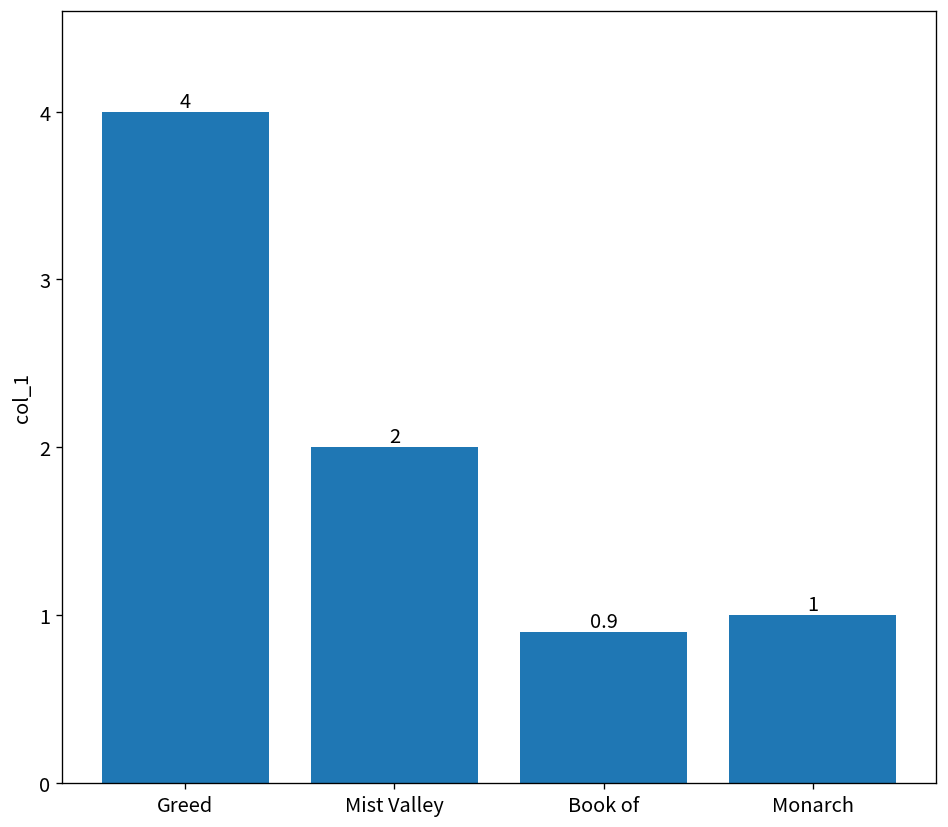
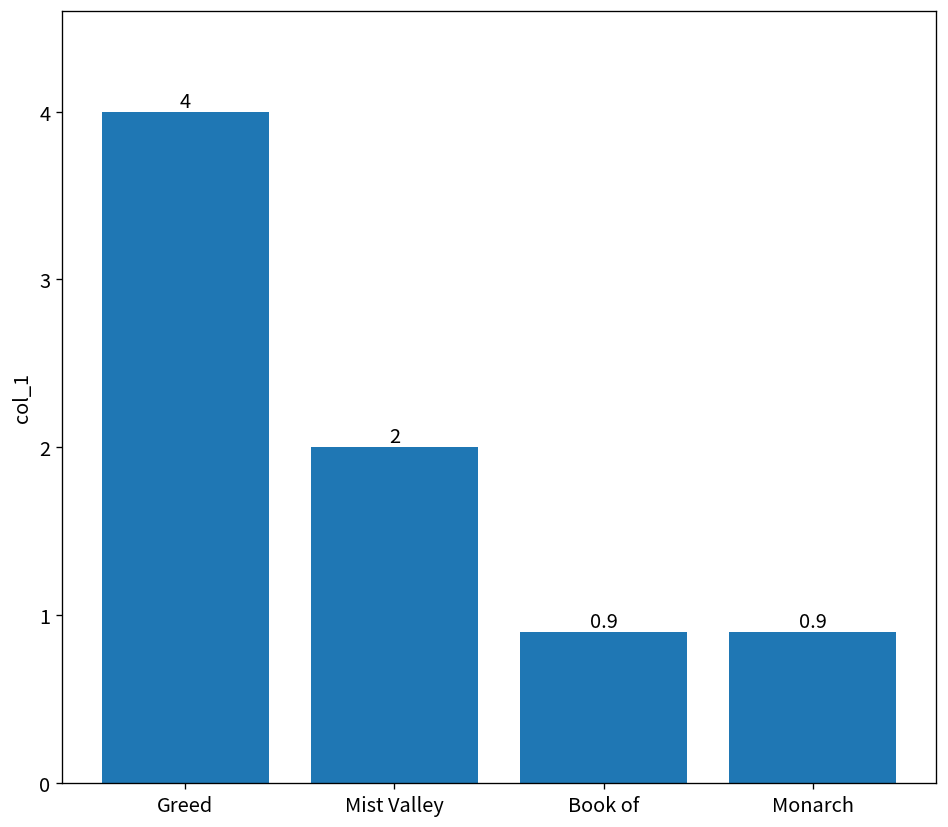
Monarch: 1 -> 0.9
